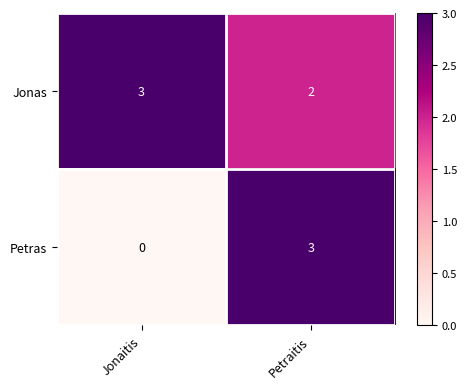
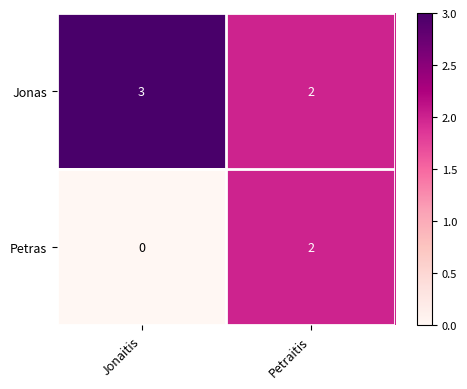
Petras, Petraitis: 3 -> 2
